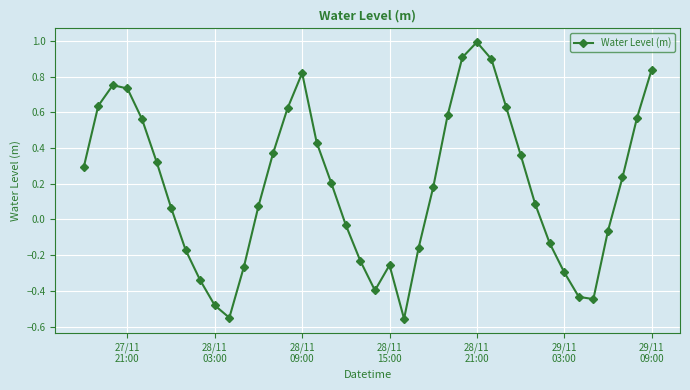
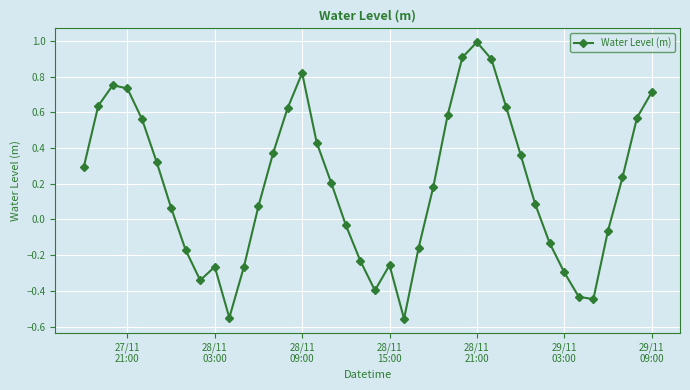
28/11 03:00: -0.48 -> -0.27
29/11 09:00: 0.84 -> 0.71
